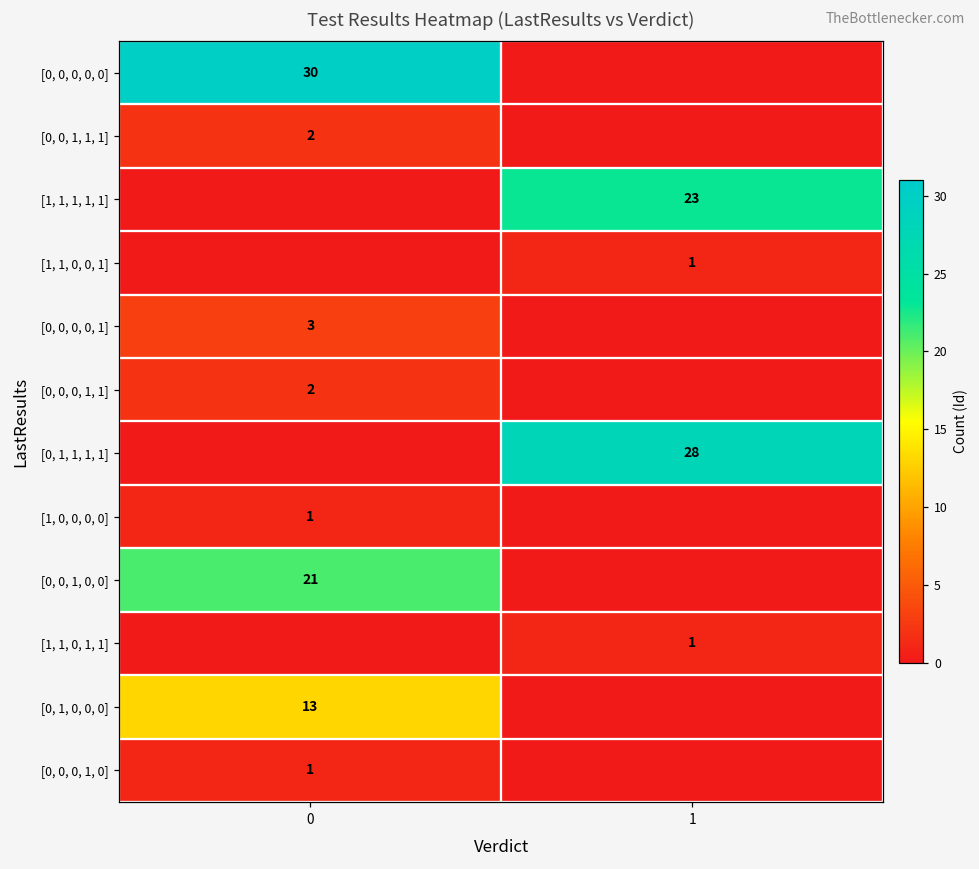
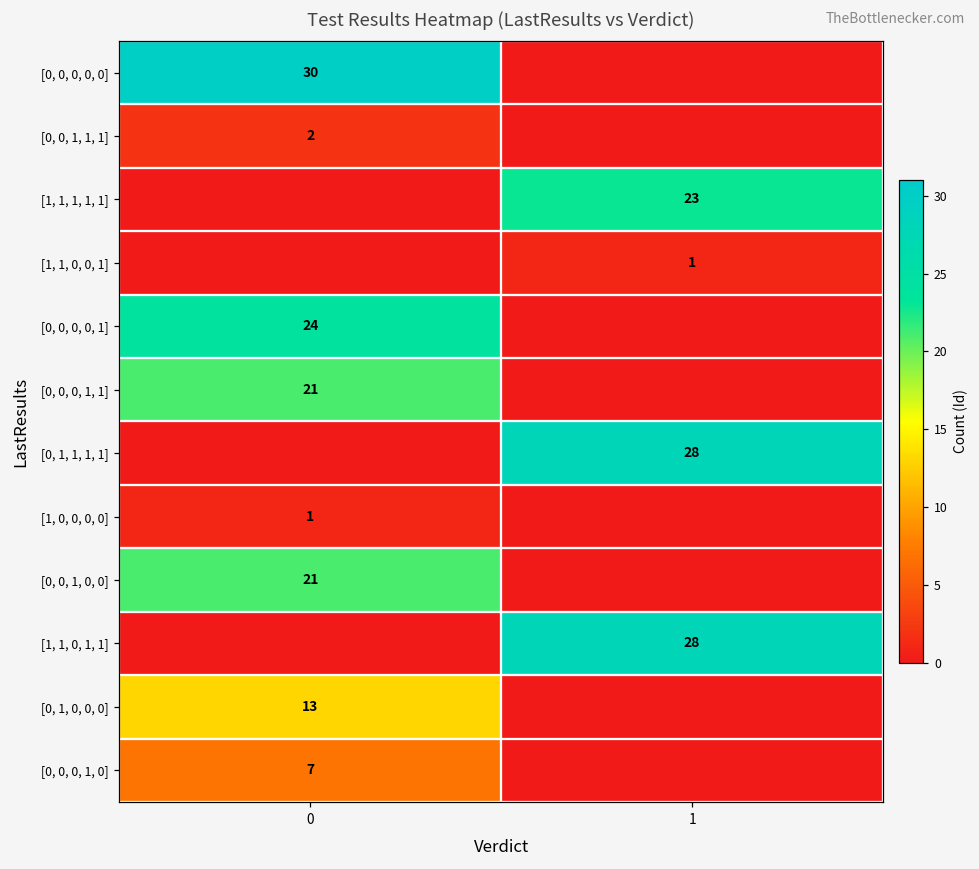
[0, 0, 0, 0, 1], 0: 3 -> 24
[0, 0, 0, 1, 1], 0: 2 -> 21
[1, 1, 0, 1, 1], 1: 1 -> 28
[0, 0, 0, 1, 0], 0: 1 -> 7
